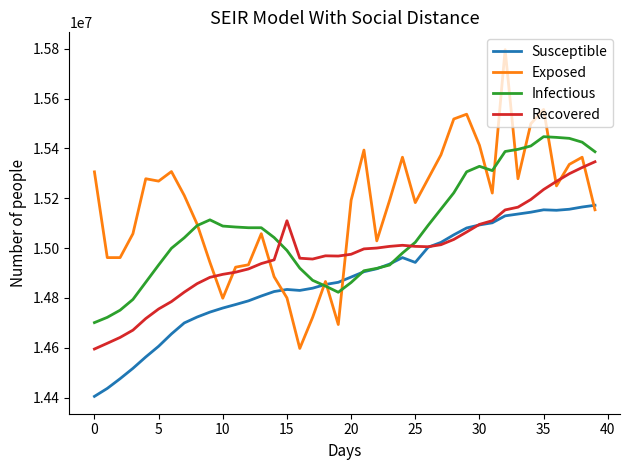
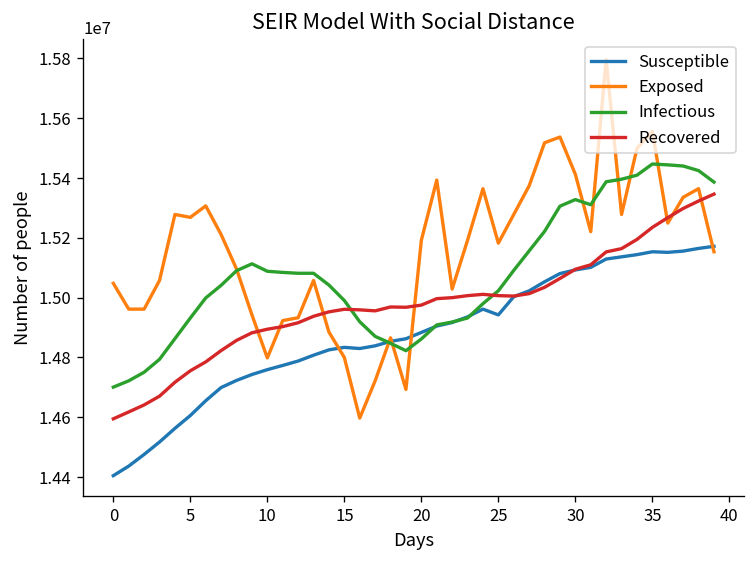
Exposed, 0: 15310000 -> 15050000
Recovered, 15: 15110000 -> 14960000
